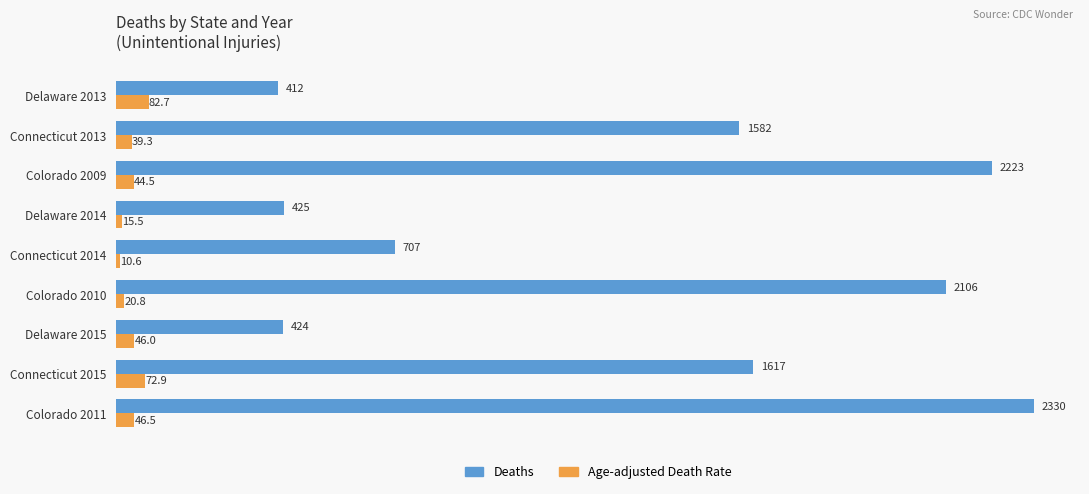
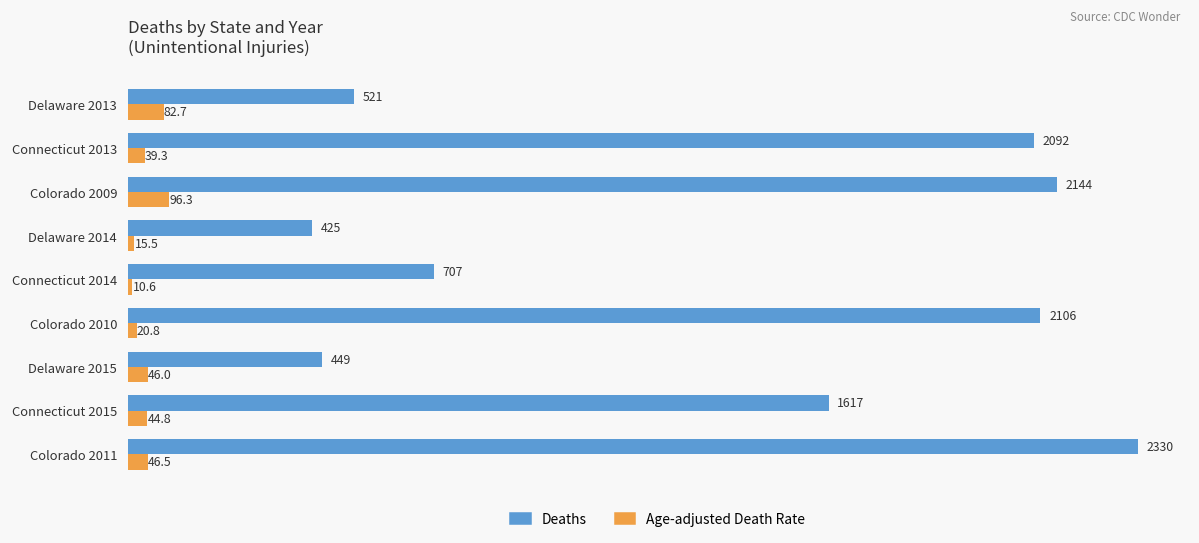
Deaths, Delaware 2013: 412 -> 521
Deaths, Connecticut 2013: 1582 -> 2092
Deaths, Colorado 2009: 2223 -> 2144
Age-adjusted Death Rate, Colorado 2009: 44.5 -> 96.3
Deaths, Delaware 2015: 424 -> 449
Age-adjusted Death Rate, Connecticut 2015: 72.9 -> 44.8
